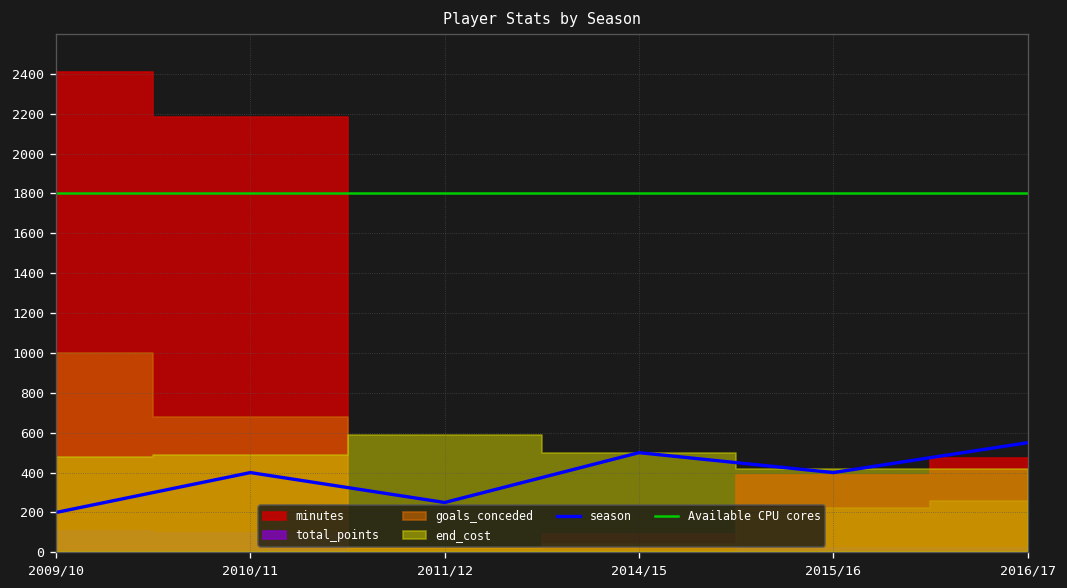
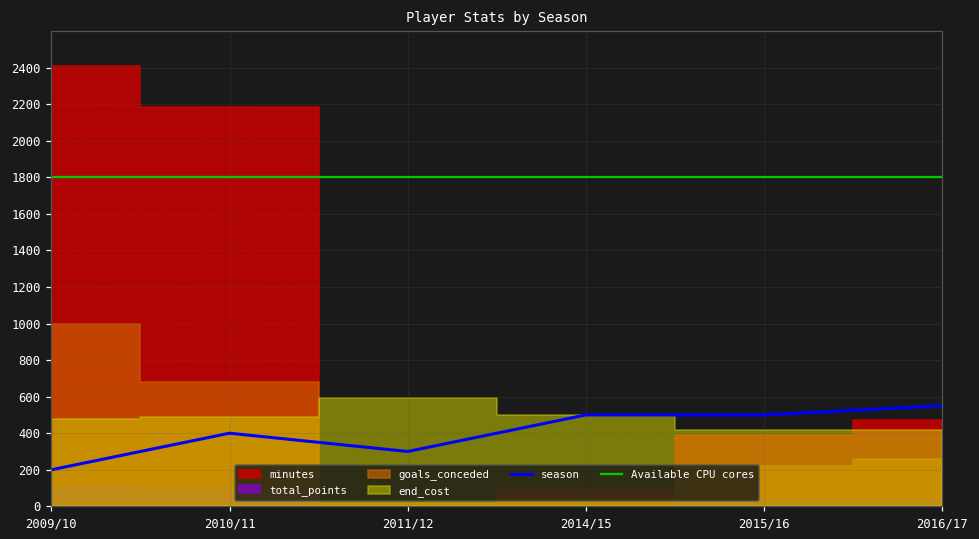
season, 2011/12: 250 -> 300
season, 2015/16: 400 -> 500
